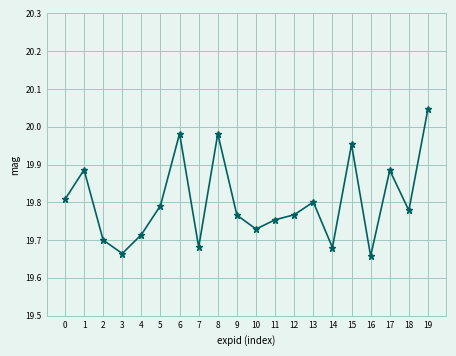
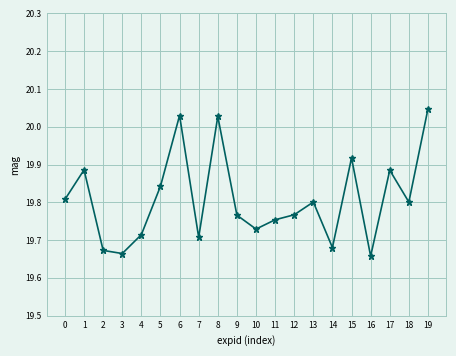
2: 19.70 -> 19.67
5: 19.79 -> 19.84
6: 19.98 -> 20.03
7: 19.68 -> 19.71
8: 19.98 -> 20.03
15: 19.95 -> 19.92
18: 19.78 -> 19.80
